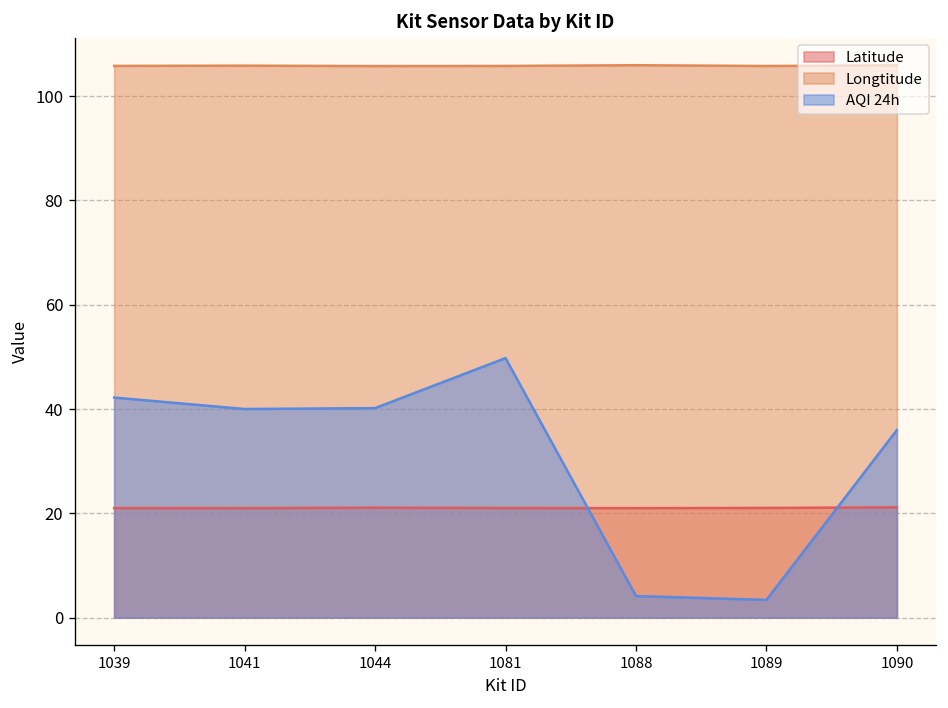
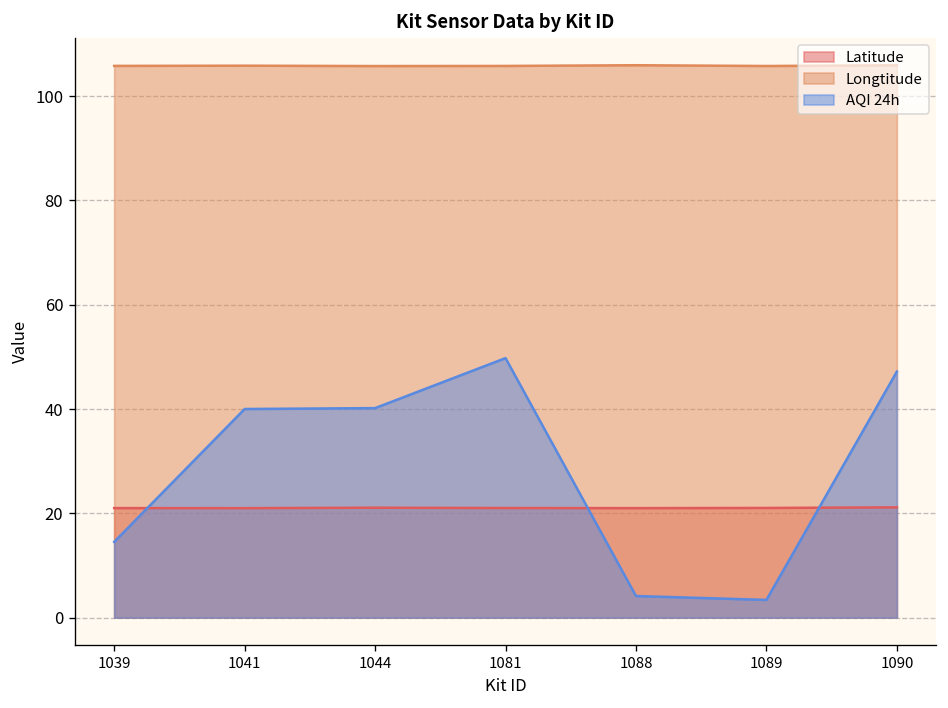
AQI 24h, 1039: 42 -> 15
AQI 24h, 1090: 36 -> 47
